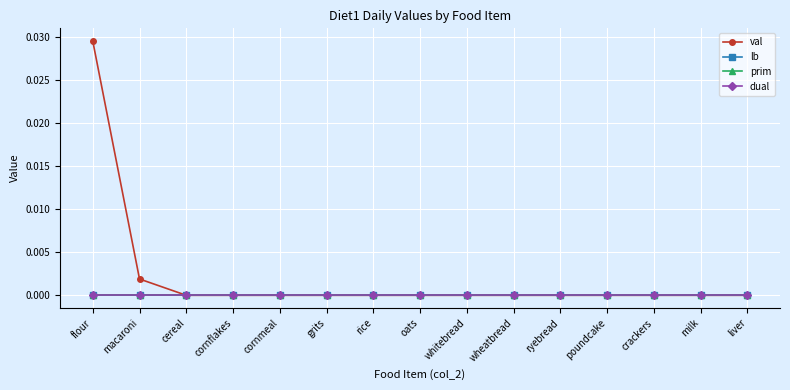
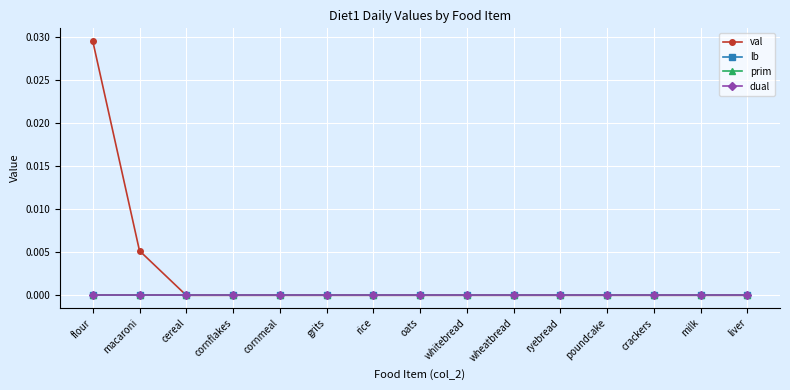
val, macaroni: 0.002 -> 0.005
